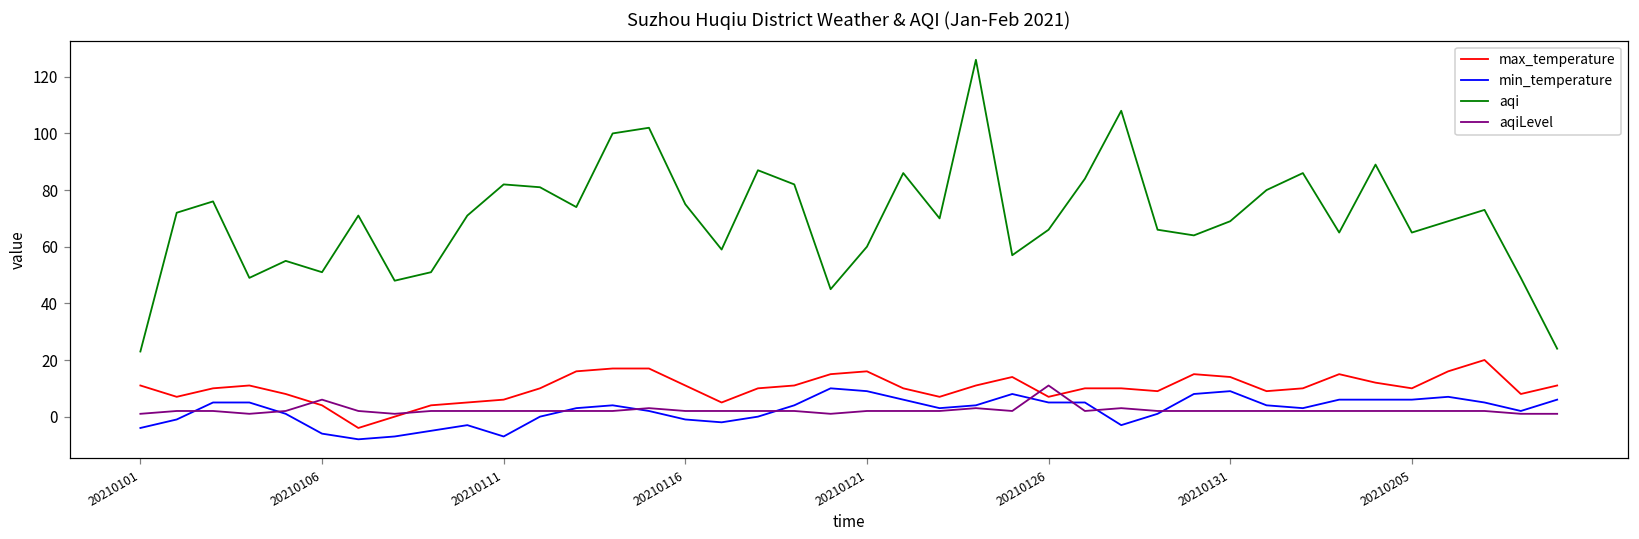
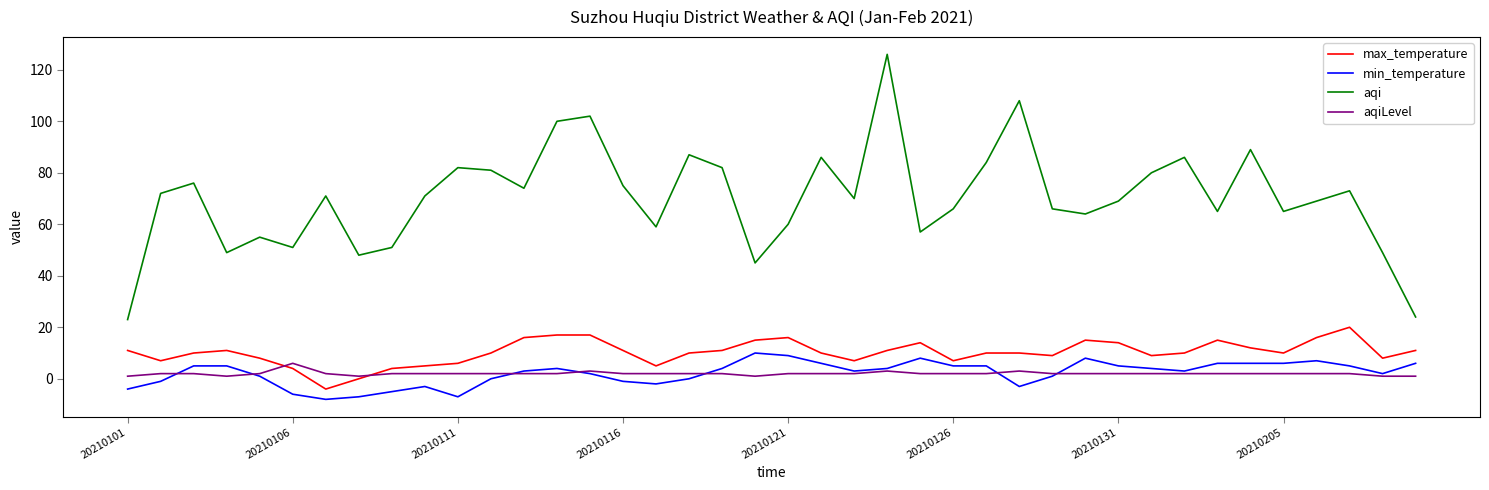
aqiLevel, 20210126: 11 -> 2
min_temperature, 20210131: 9 -> 5
